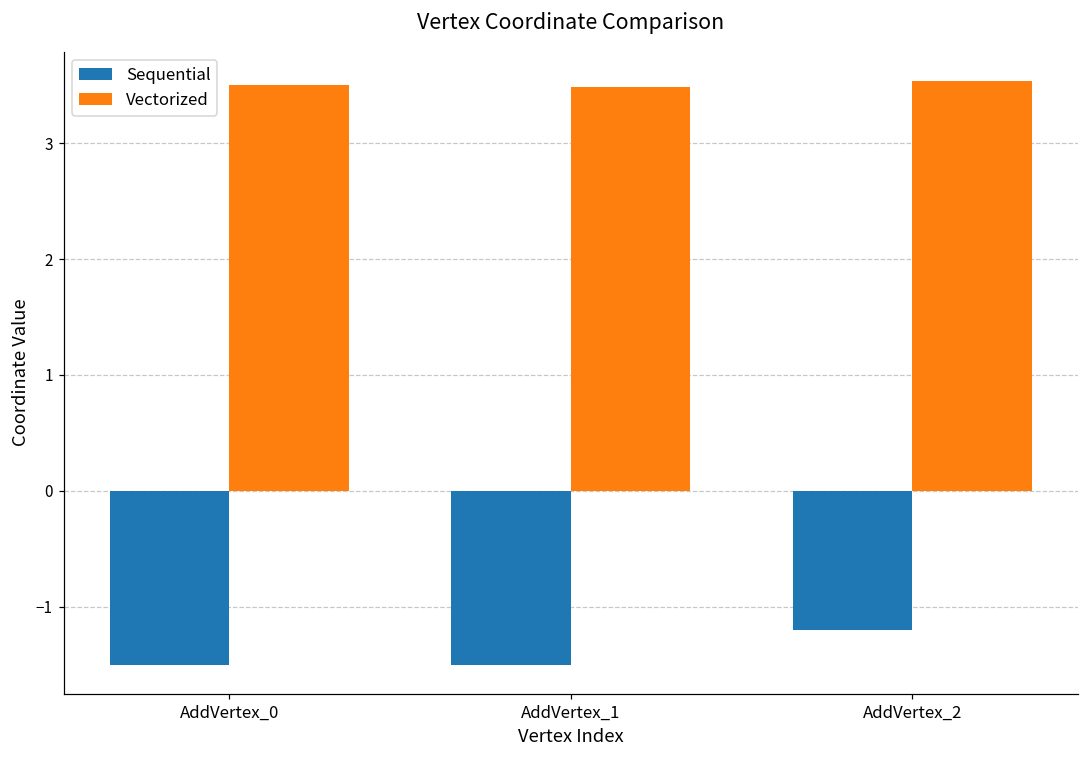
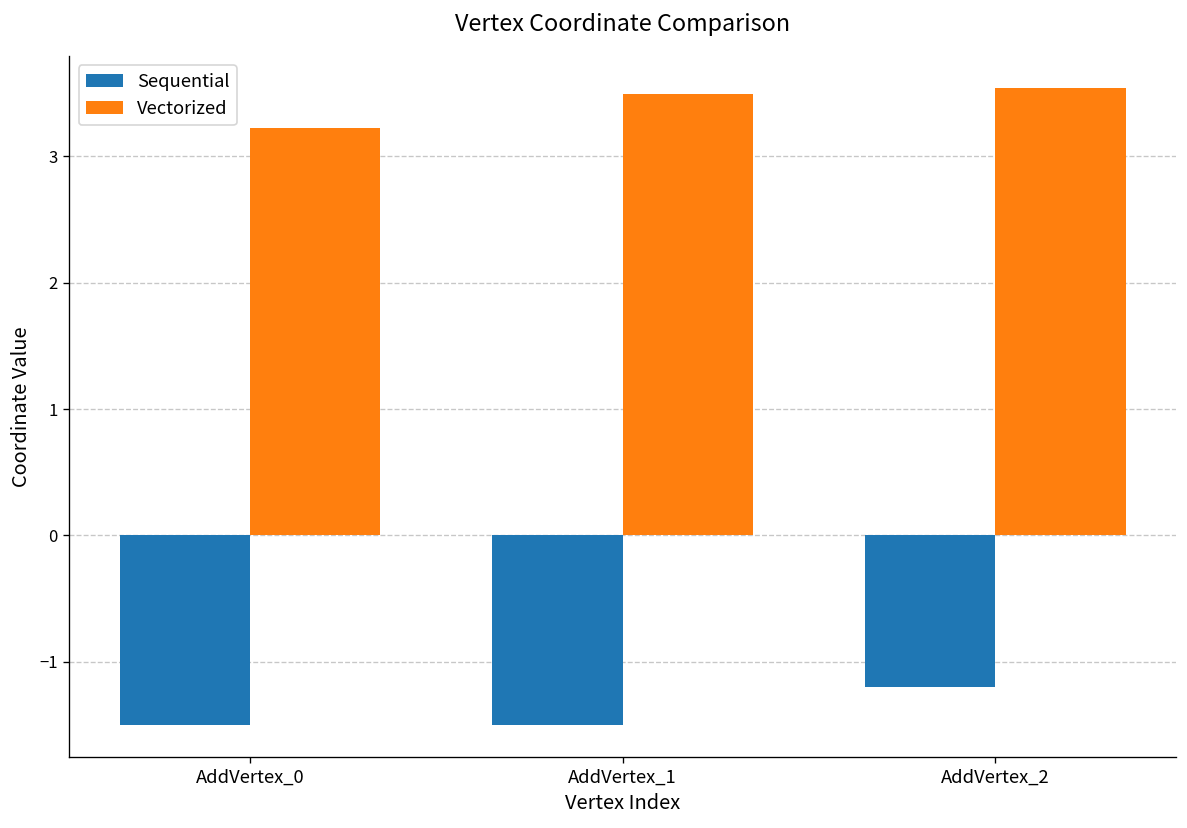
Vectorized, AddVertex_0: 3.50 -> 3.22
